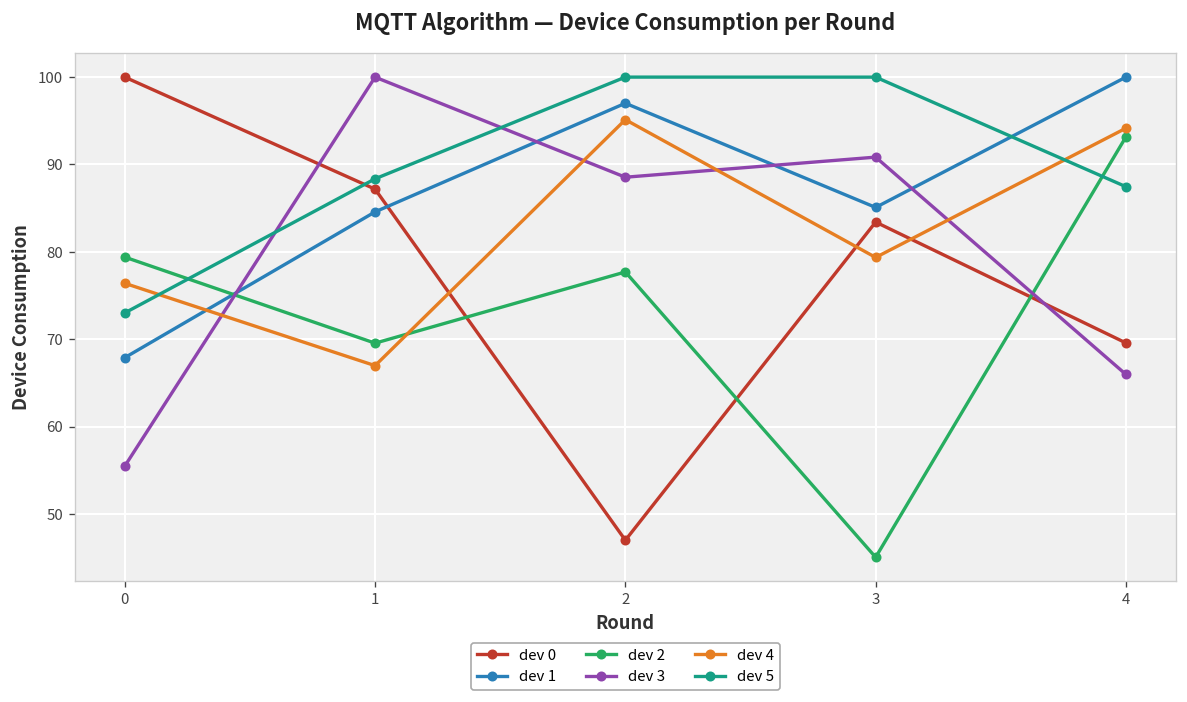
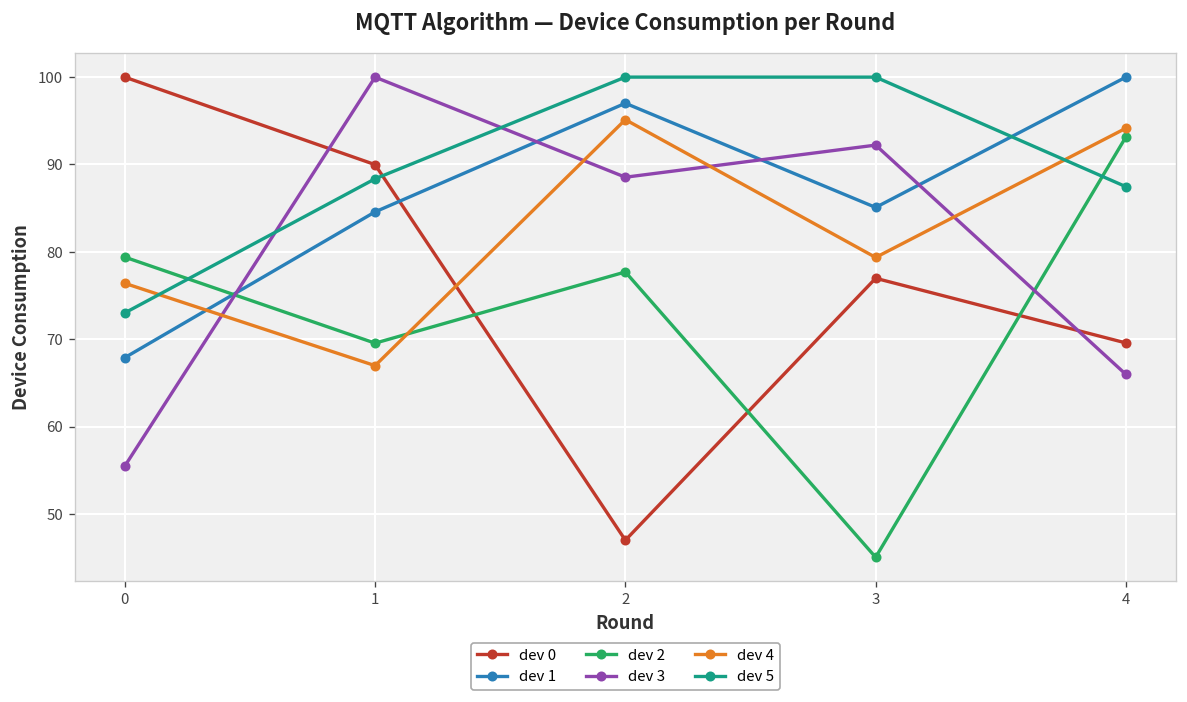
dev 0, 1: 87 -> 90
dev 0, 3: 83 -> 77
dev 3, 3: 91 -> 92
